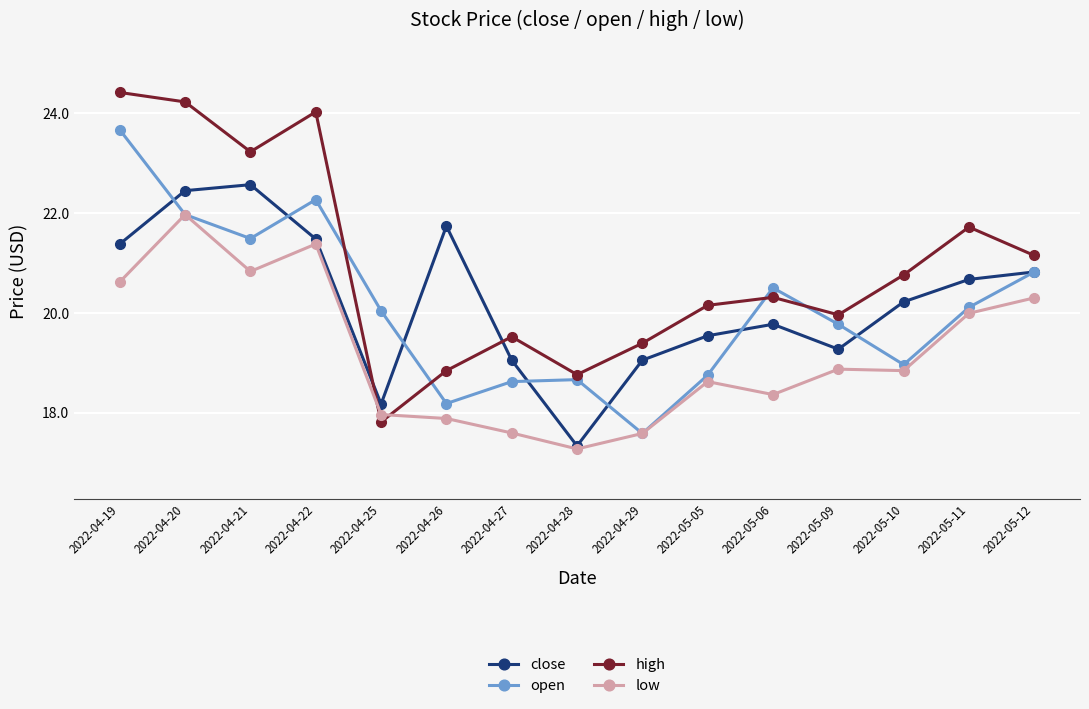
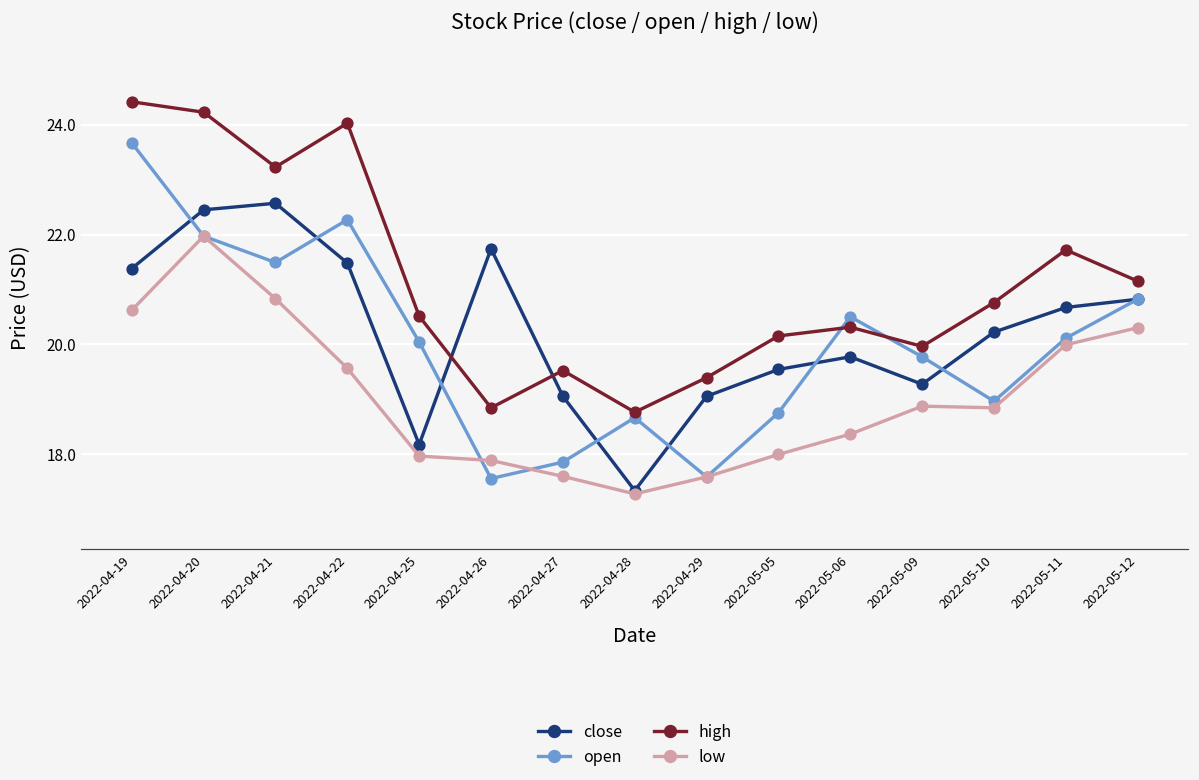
low, 2022-04-22: 21.4 -> 19.6
high, 2022-04-25: 17.8 -> 20.5
open, 2022-04-26: 18.2 -> 17.6
open, 2022-04-27: 18.6 -> 17.9
low, 2022-05-05: 18.6 -> 18.0
